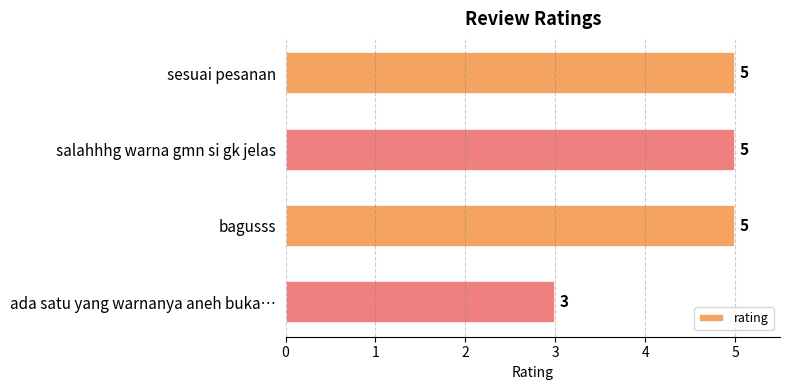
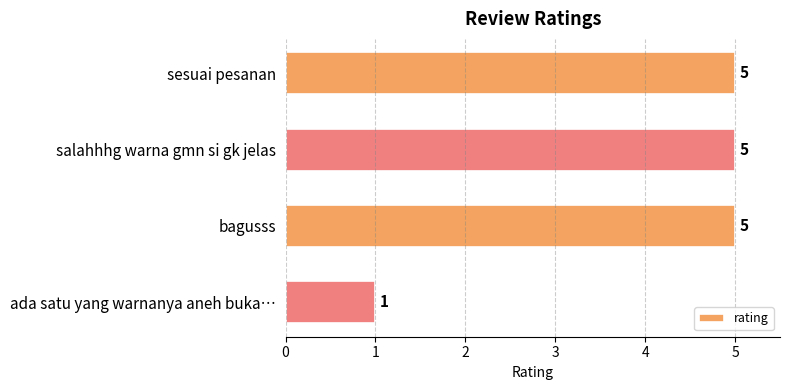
ada satu yang warnanya aneh buka…: 3 -> 1
